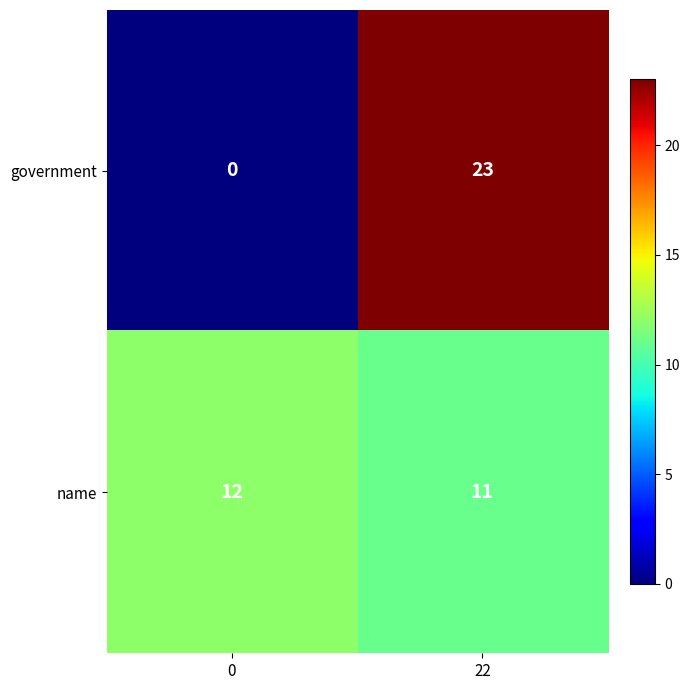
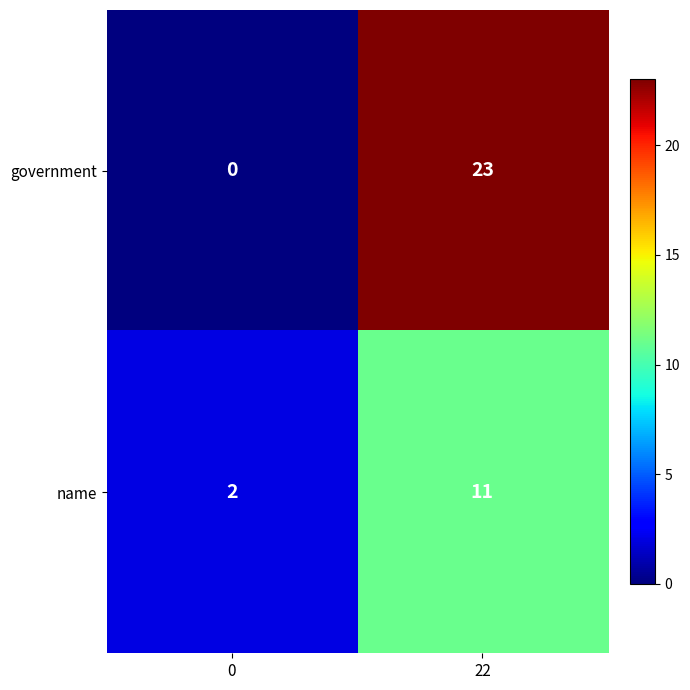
name, 0: 12 -> 2
